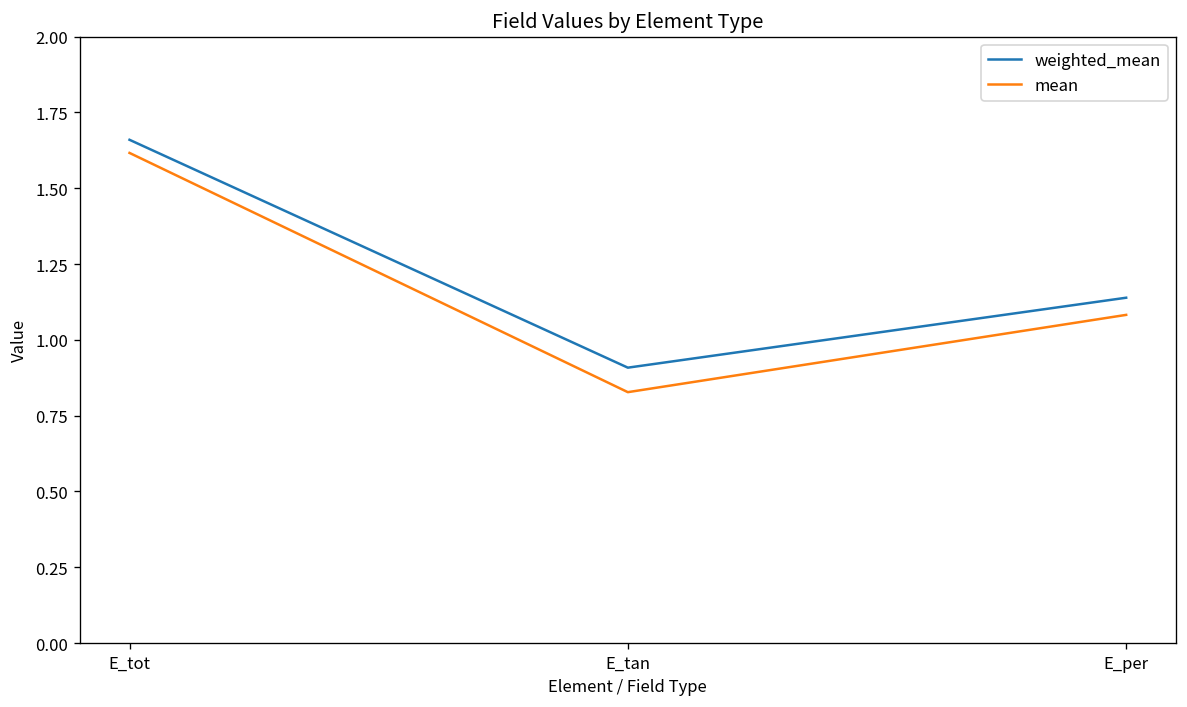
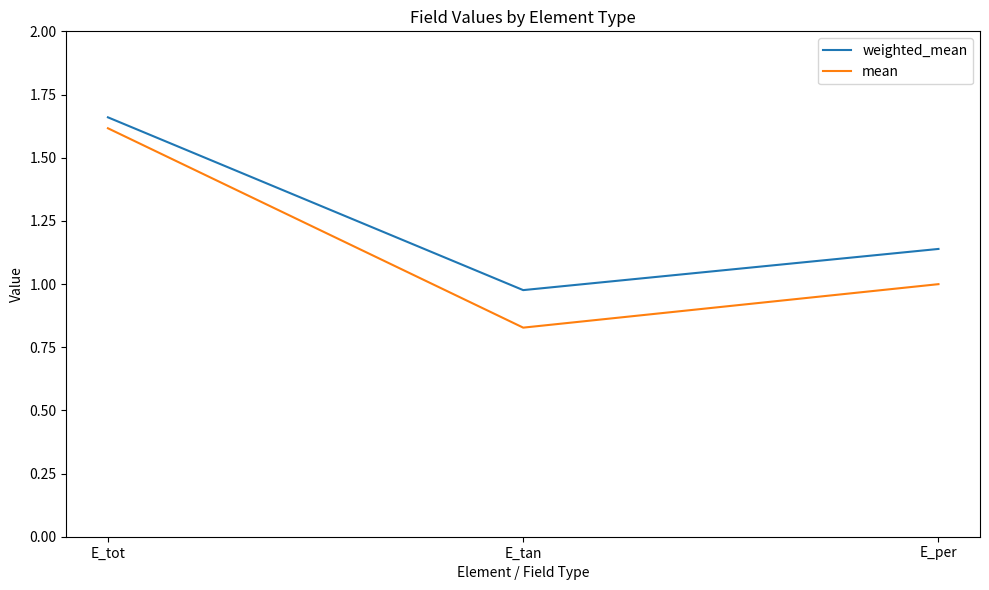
weighted_mean, E_tan: 0.91 -> 0.98
mean, E_per: 1.08 -> 1.00
